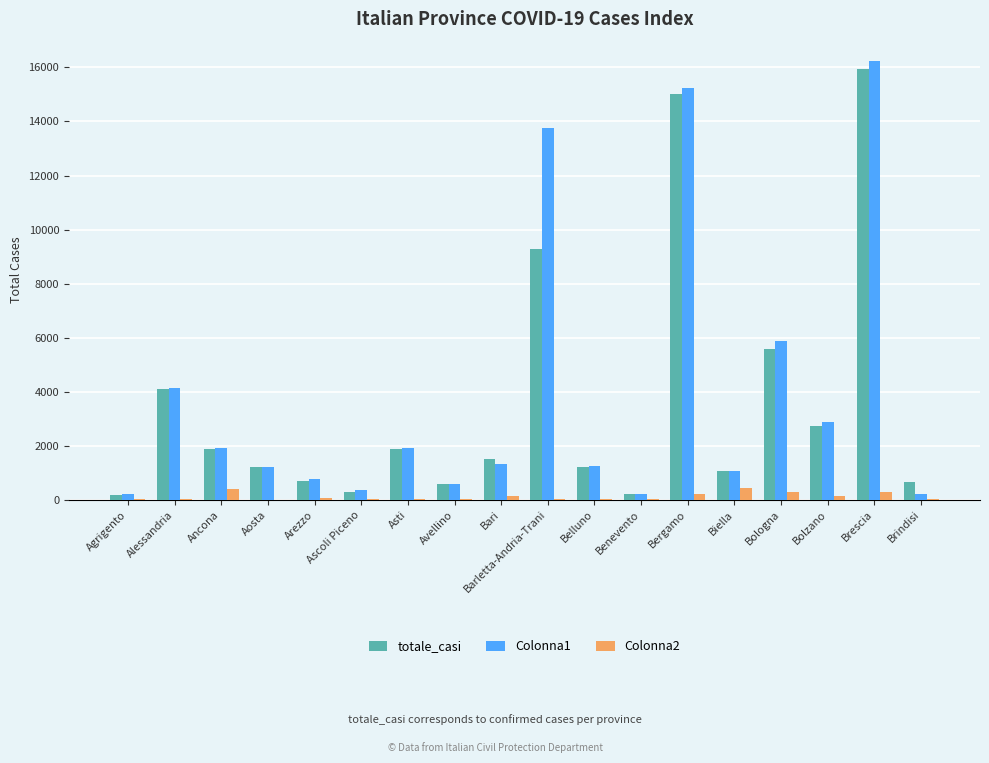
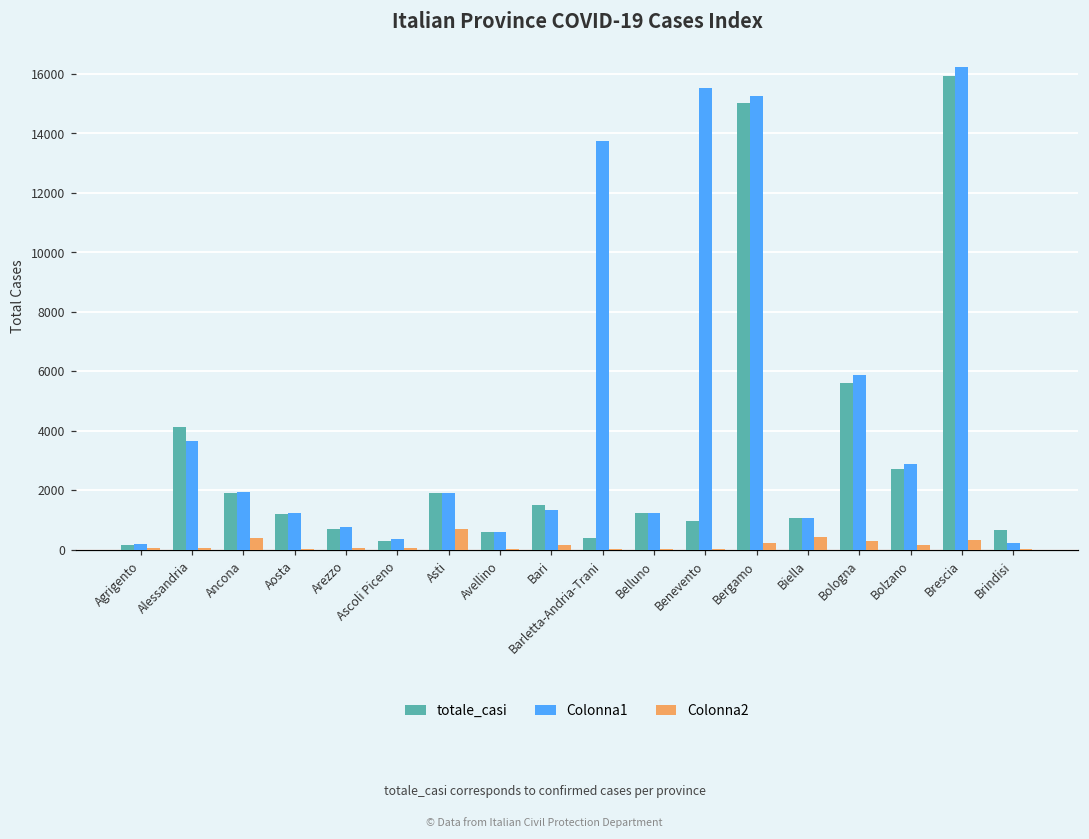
Colonna1, Alessandria: 4100 -> 3600
Colonna2, Asti: 0 -> 700
totale_casi, Barletta-Andria-Trani: 9300 -> 400
totale_casi, Benevento: 200 -> 900
Colonna1, Benevento: 200 -> 15500
